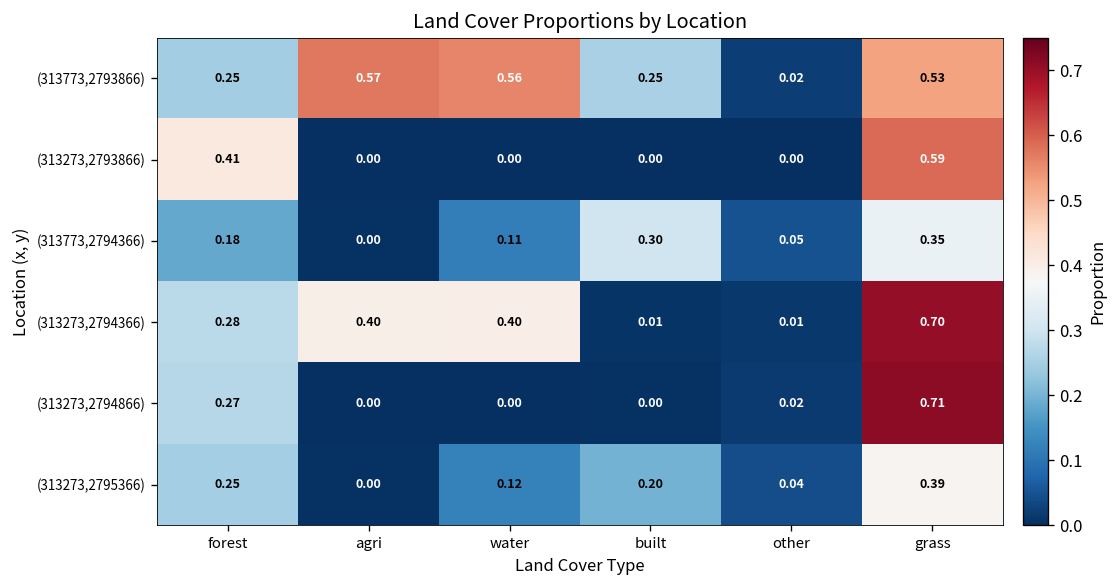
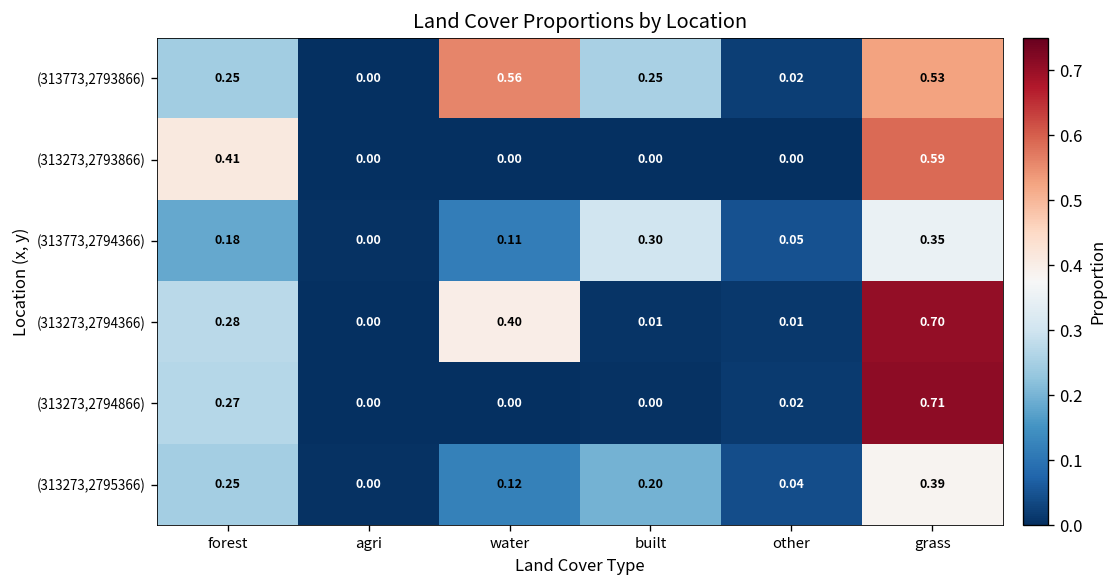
(313773,2793866), agri: 0.57 -> 0.00
(313273,2794366), agri: 0.40 -> 0.00
